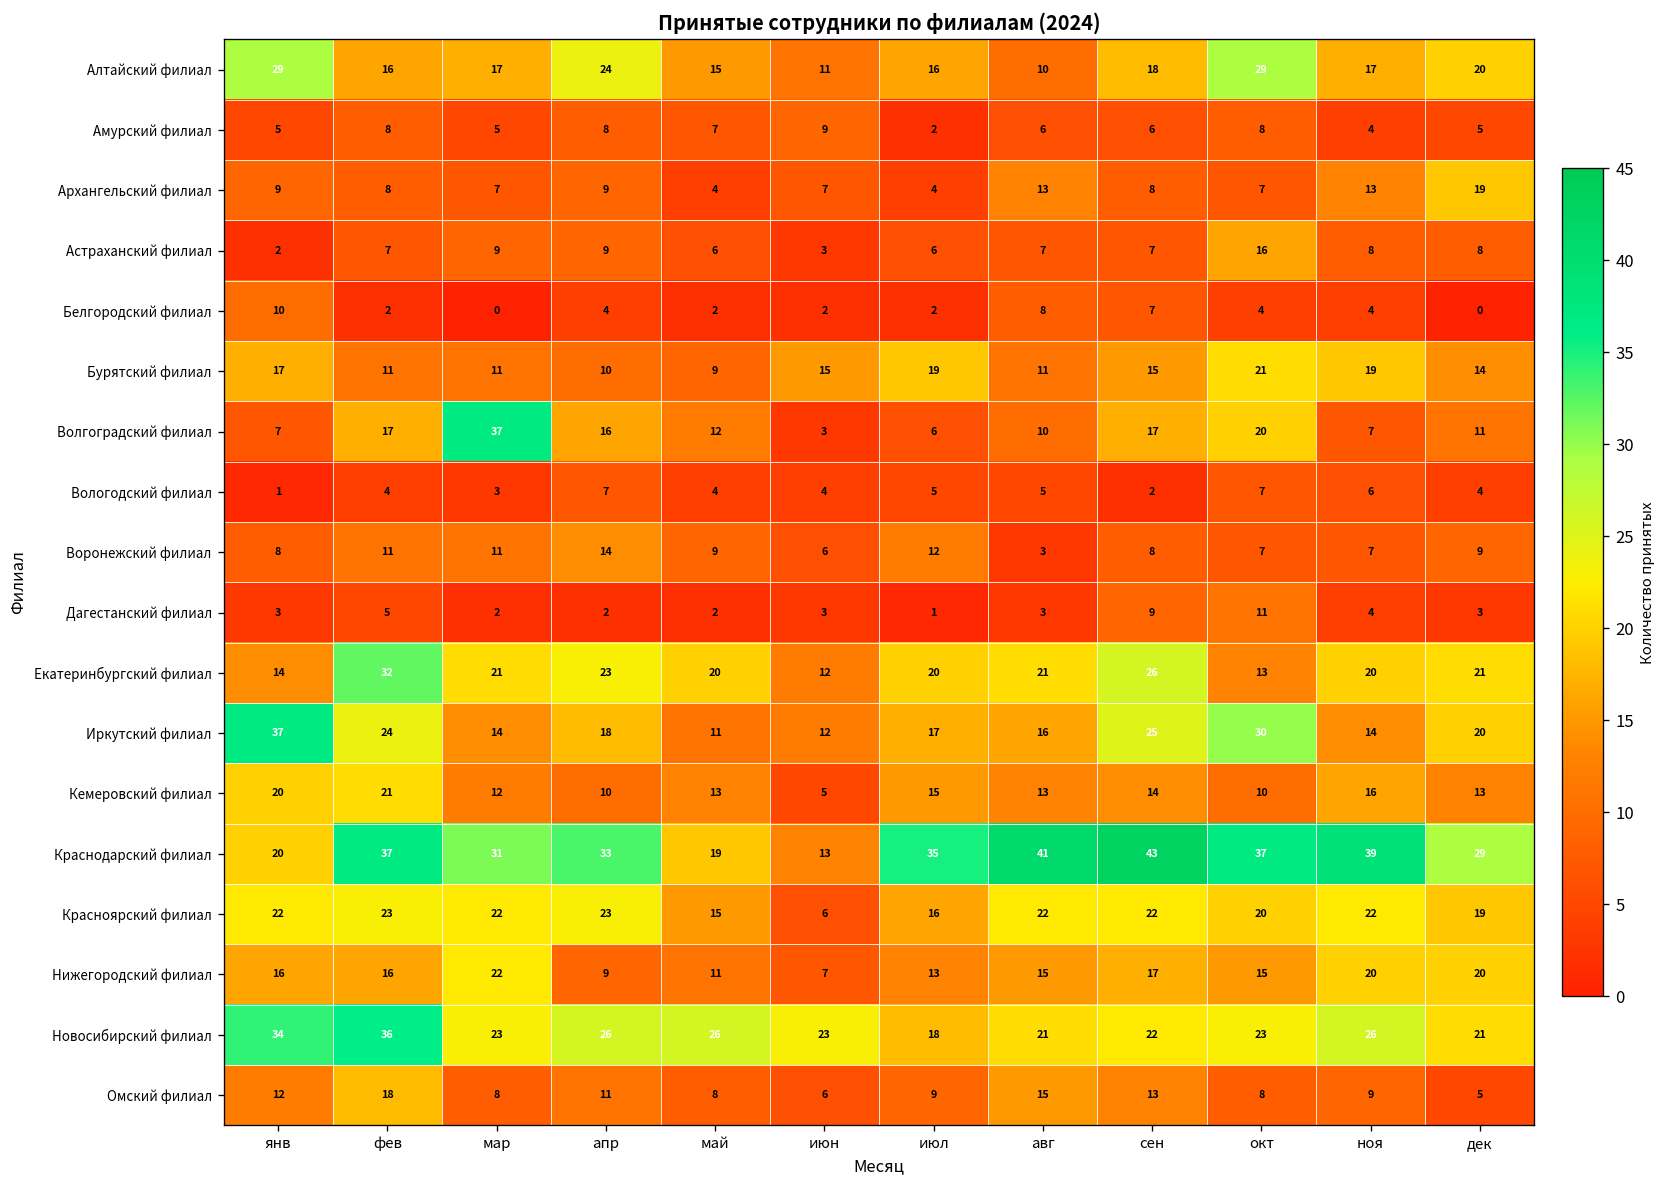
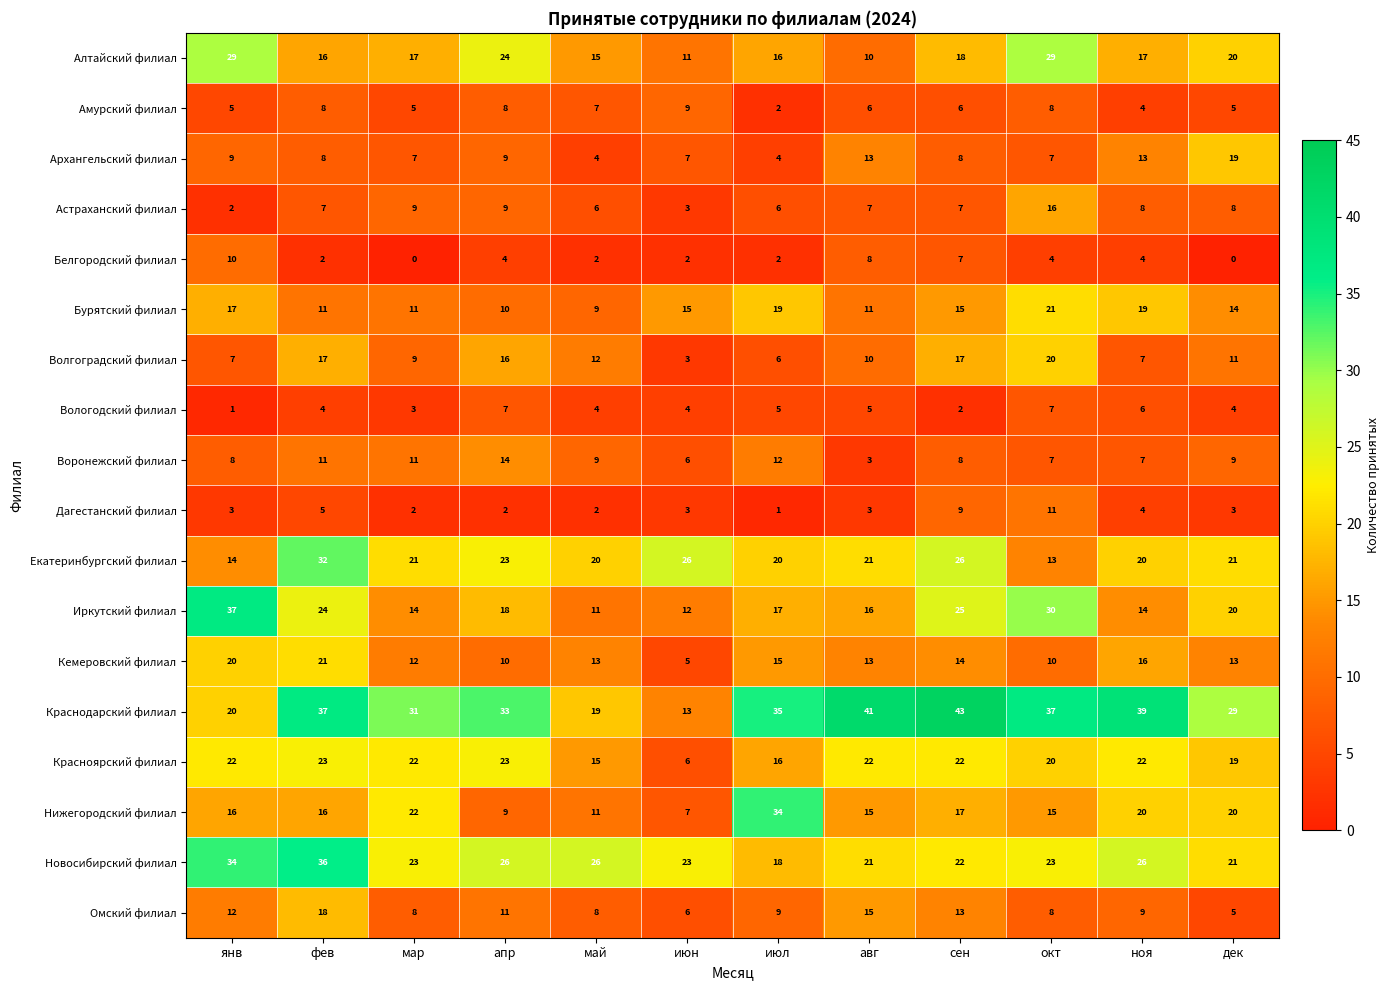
Волгоградский филиал, мар: 37 -> 9
Екатеринбургский филиал, июн: 12 -> 26
Нижегородский филиал, июл: 13 -> 34
